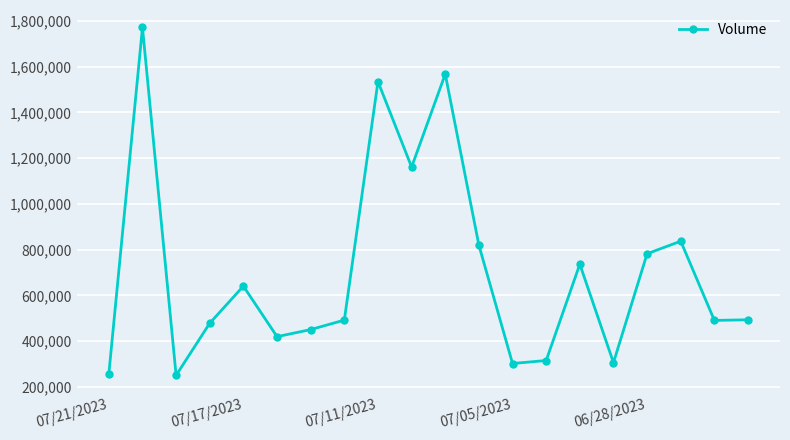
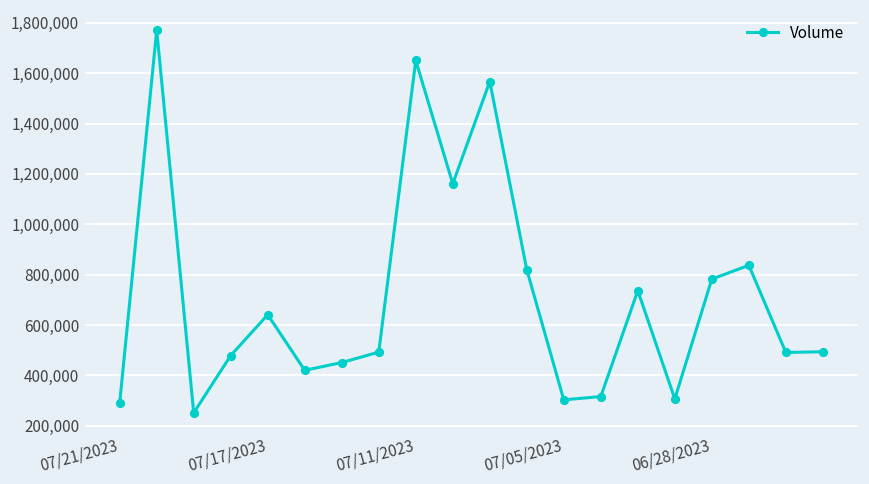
07/21/2023: 260,000 -> 290,000
07/11/2023: 1,530,000 -> 1,650,000
